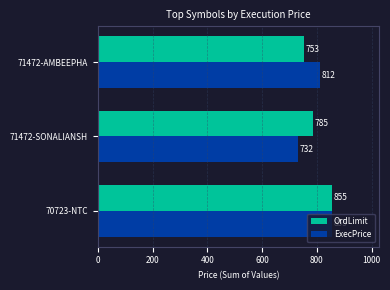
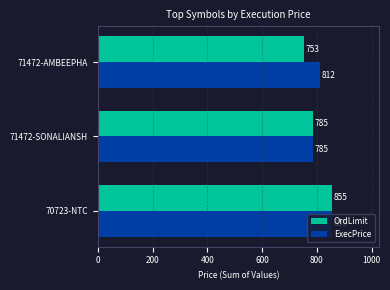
ExecPrice, 71472-SONALIANSH: 732 -> 785
